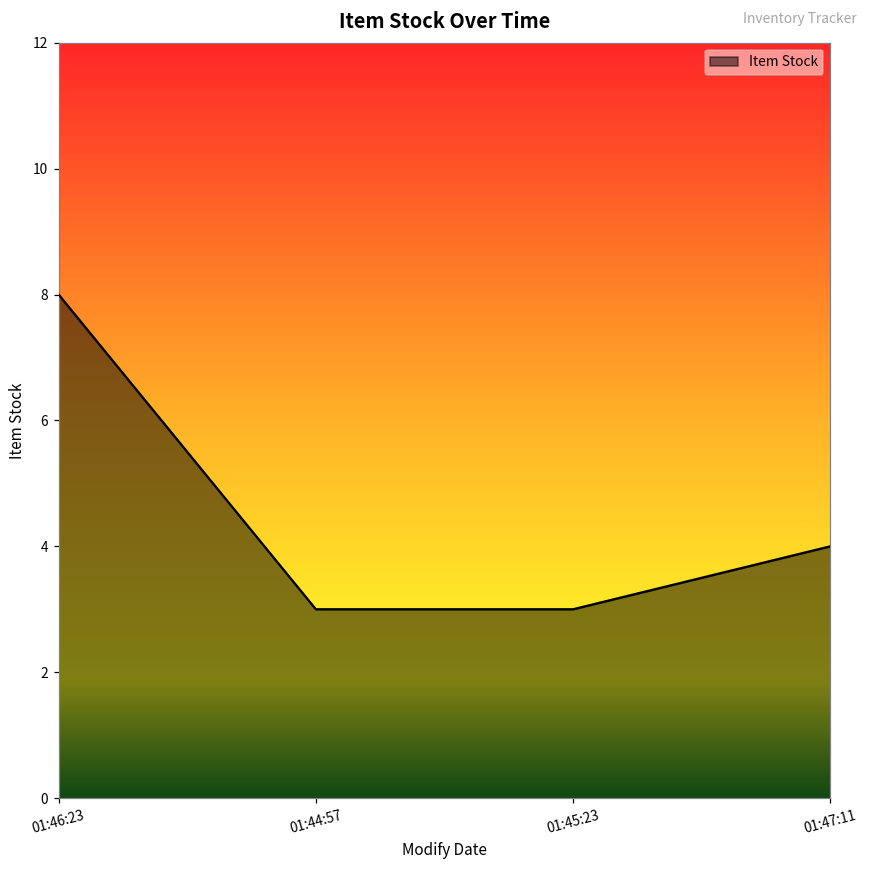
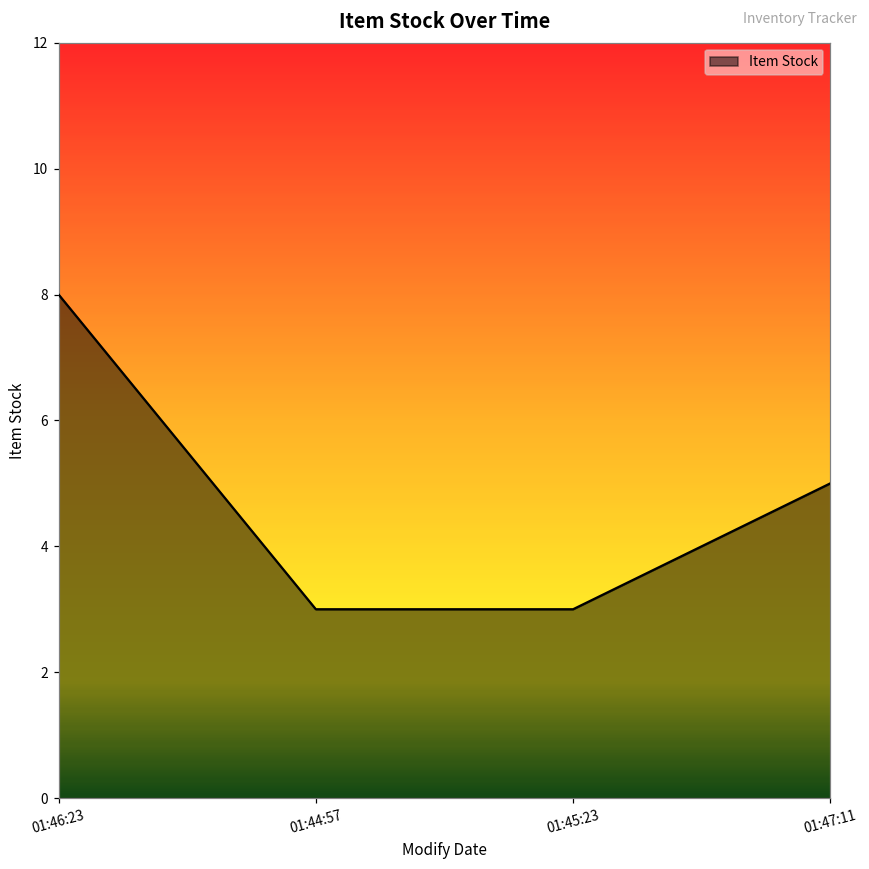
01:47:11: 4 -> 5
